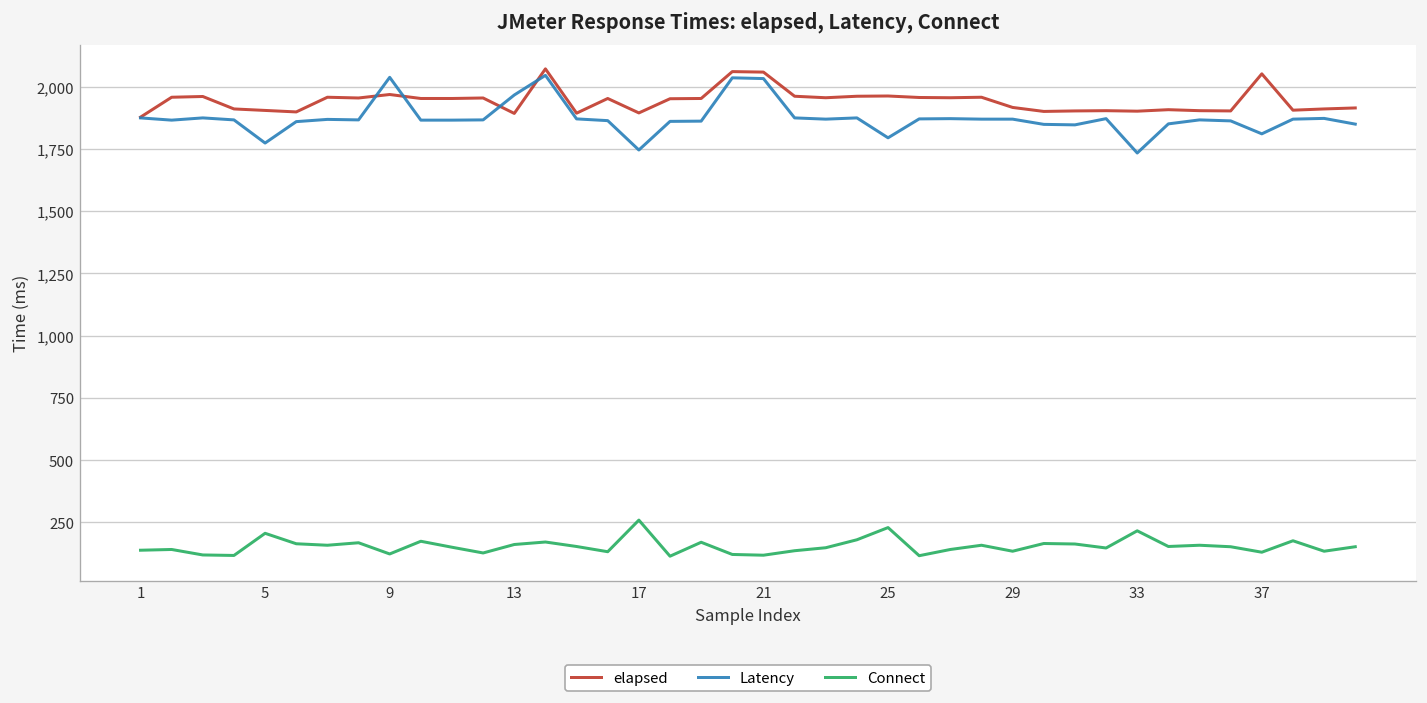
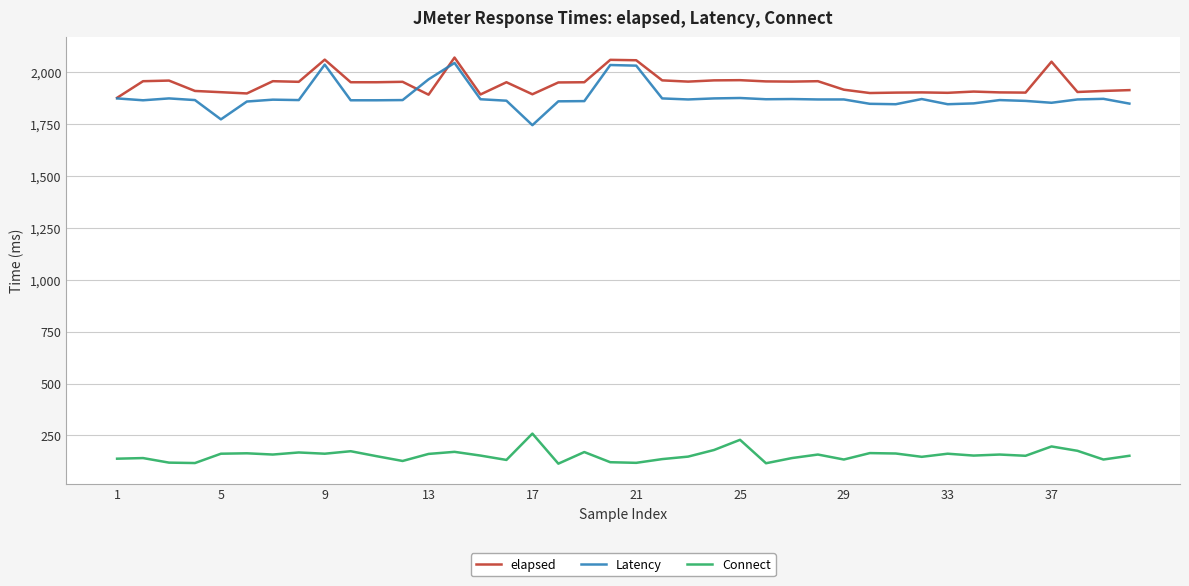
Connect, 5: 210 -> 160
elapsed, 9: 1,970 -> 2,060
Connect, 9: 120 -> 160
Latency, 25: 1,800 -> 1,880
Latency, 33: 1,730 -> 1,850
Connect, 33: 220 -> 160
Latency, 37: 1,810 -> 1,850
Connect, 37: 130 -> 200
